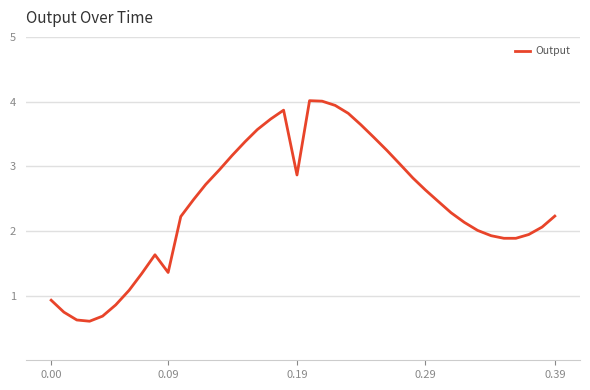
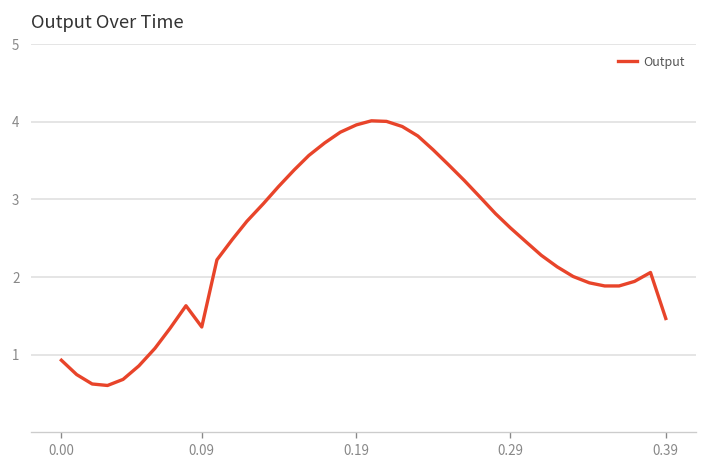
0.19: 2.9 -> 4.0
0.39: 2.2 -> 1.5
